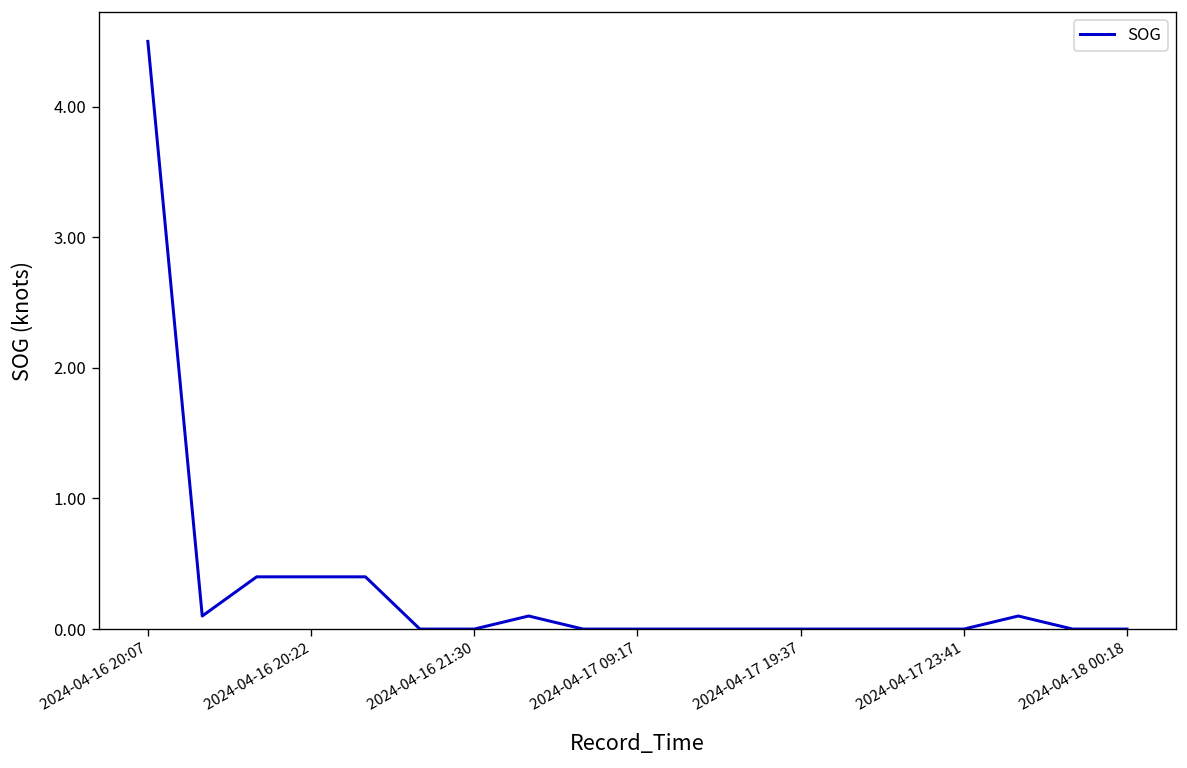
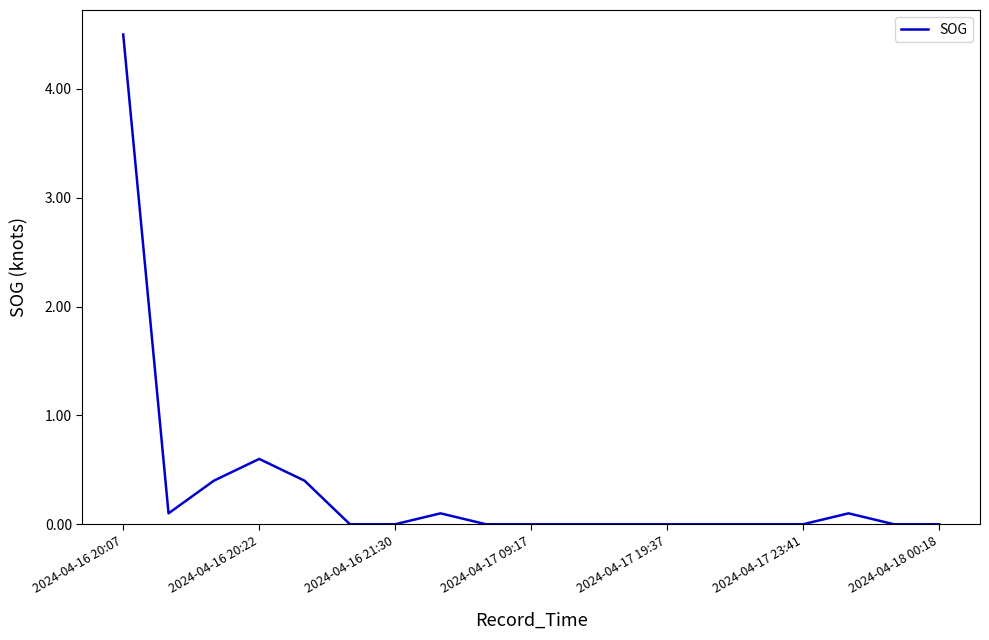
2024-04-16 20:22: 0.4 -> 0.6
